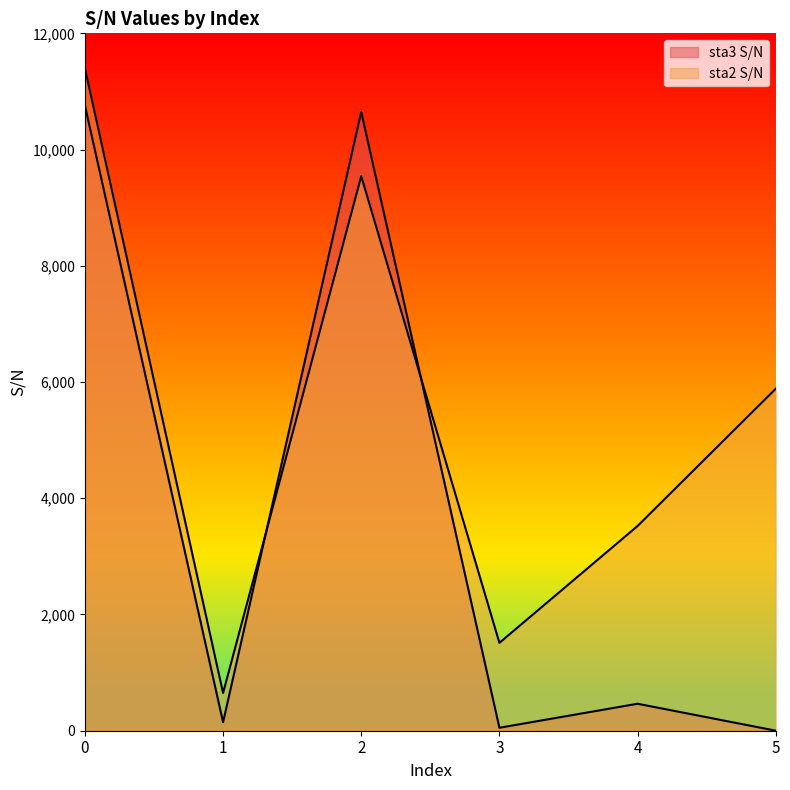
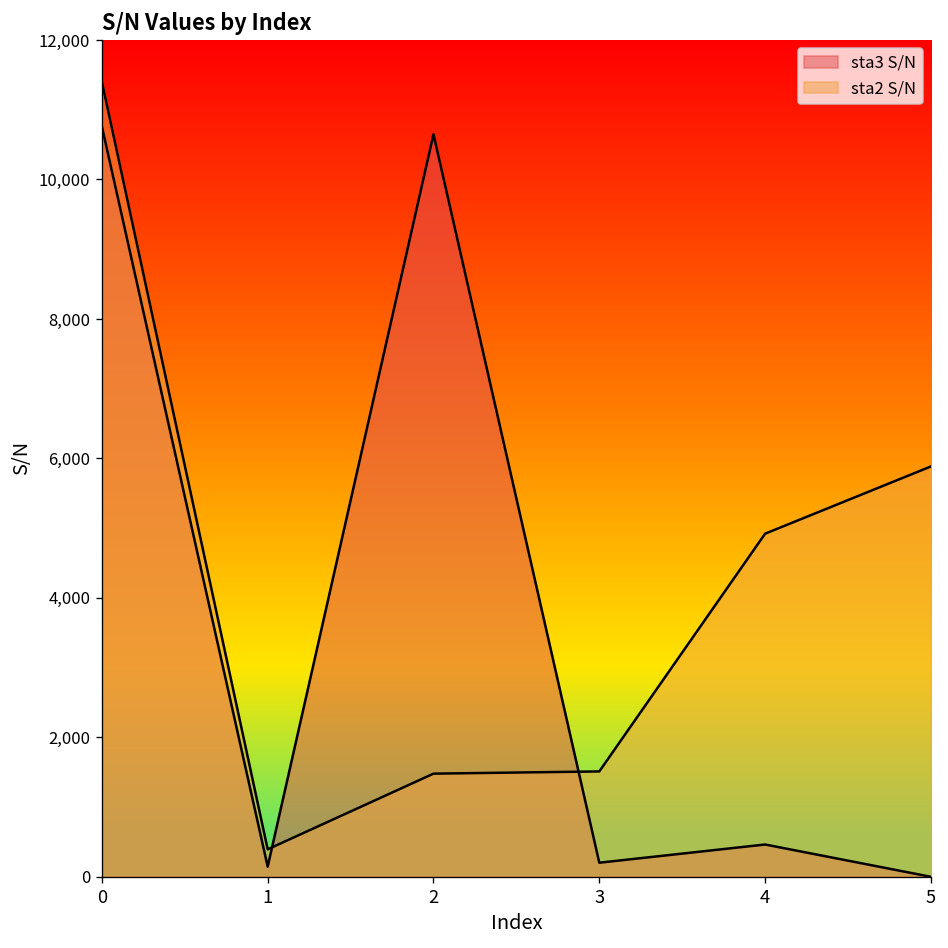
sta2 S/N, 1: 600 -> 400
sta2 S/N, 2: 9,500 -> 1,500
sta3 S/N, 3: 100 -> 200
sta2 S/N, 4: 3,500 -> 4,900
